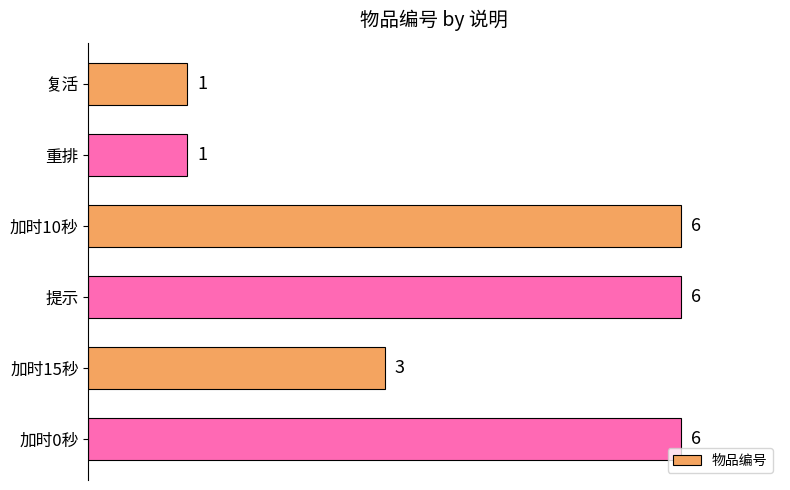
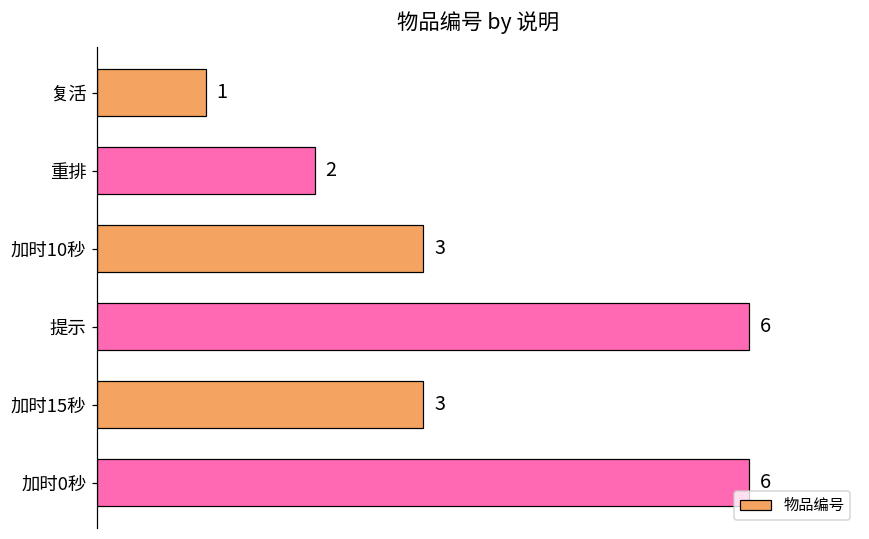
重排: 1 -> 2
加时10秒: 6 -> 3
